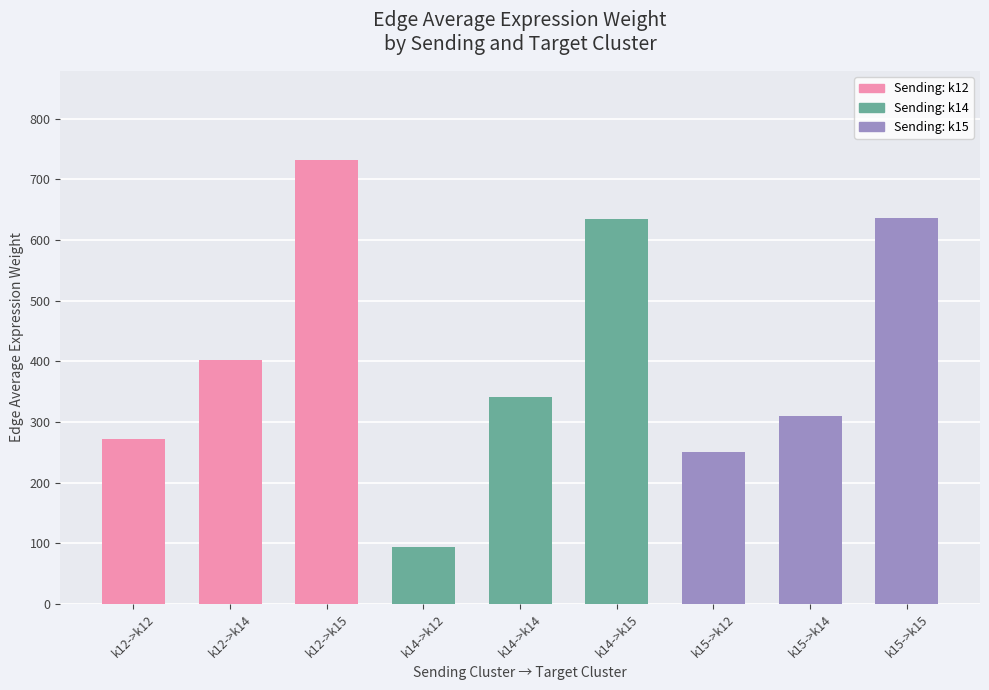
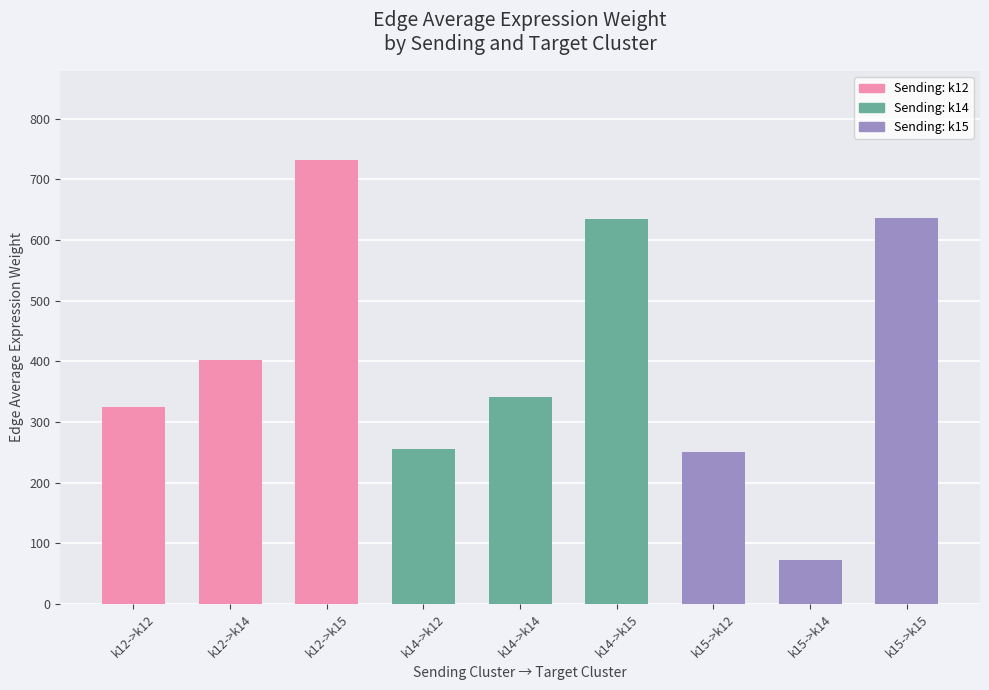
k12->k12: 270 -> 330
k14->k12: 90 -> 260
k15->k14: 310 -> 70
